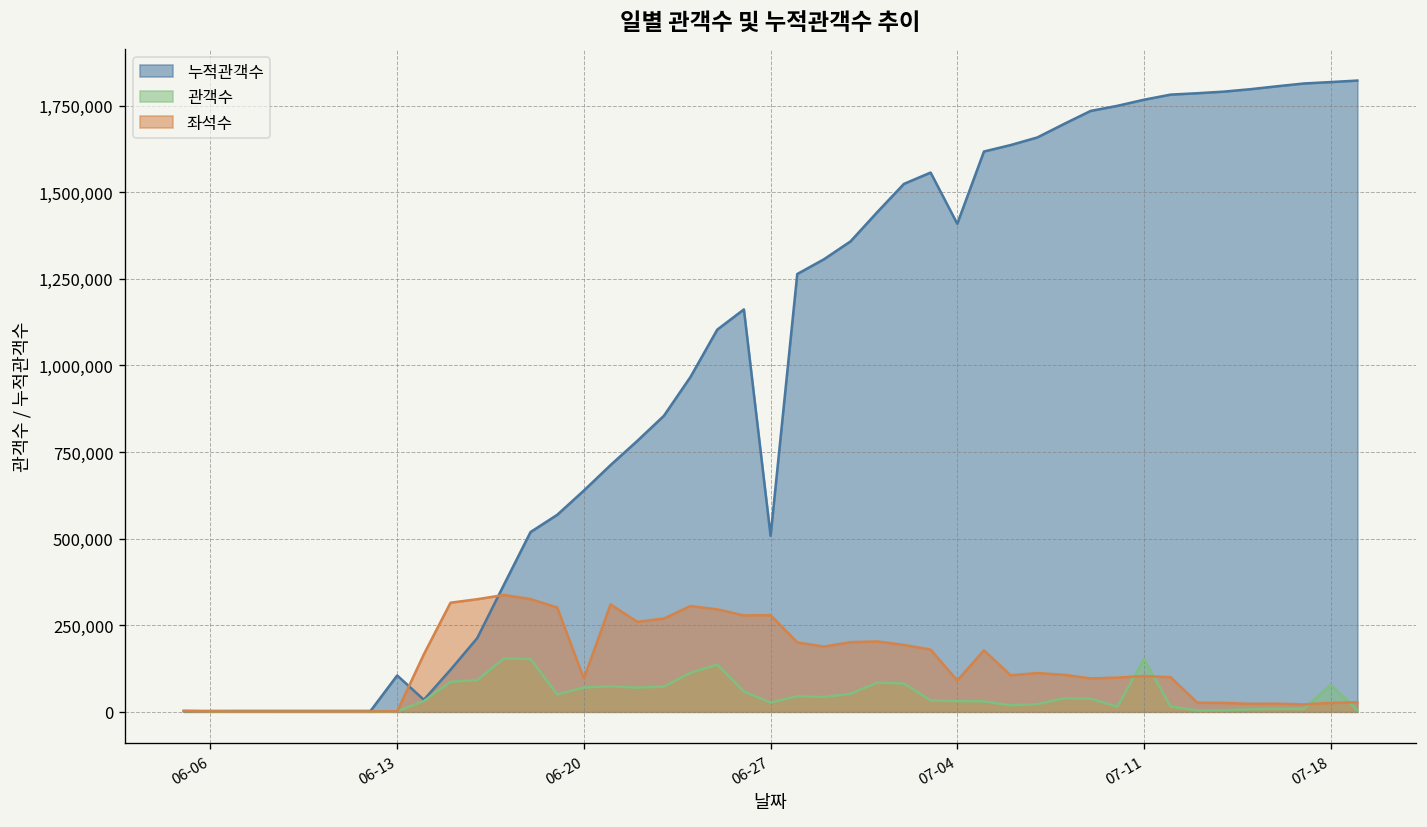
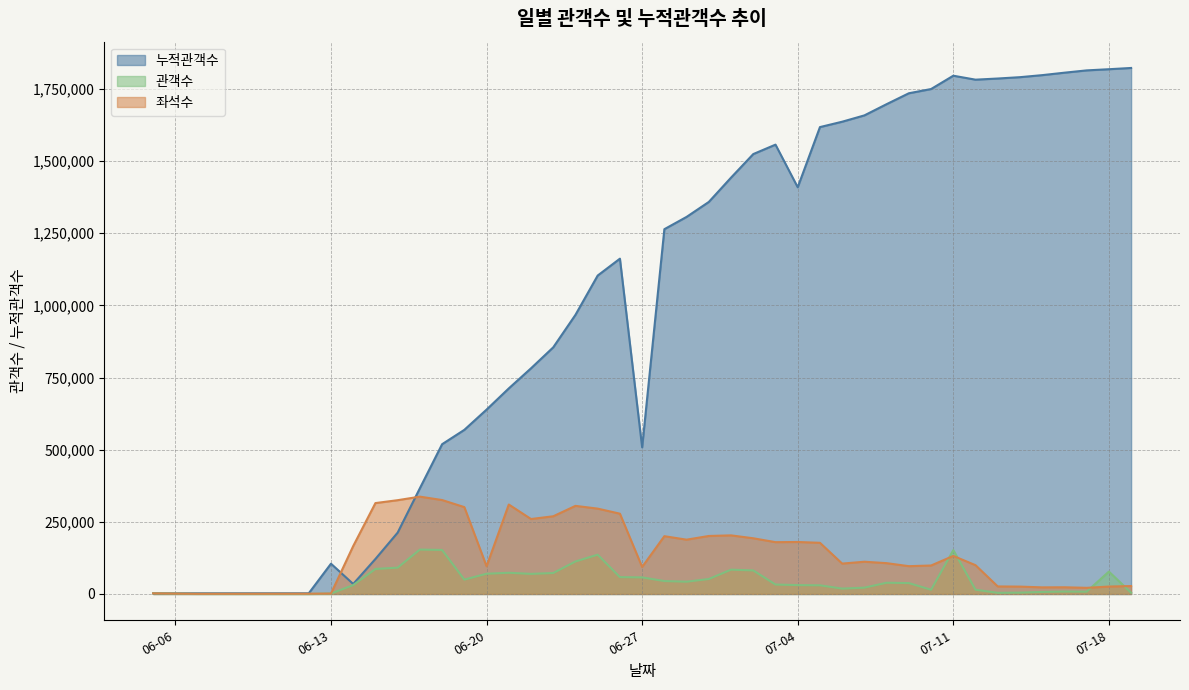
관객수, 06-27: 30,000 -> 60,000
좌석수, 06-27: 280,000 -> 90,000
좌석수, 07-04: 90,000 -> 180,000
누적관객수, 07-11: 1,770,000 -> 1,800,000
좌석수, 07-11: 100,000 -> 130,000
